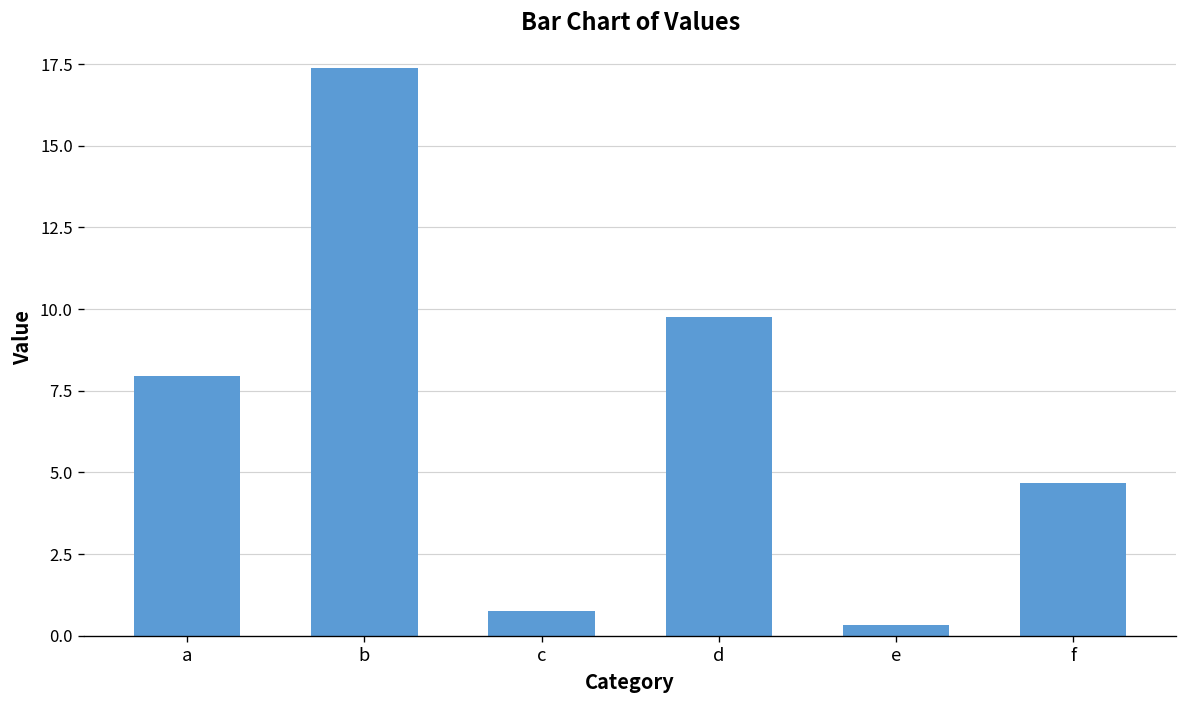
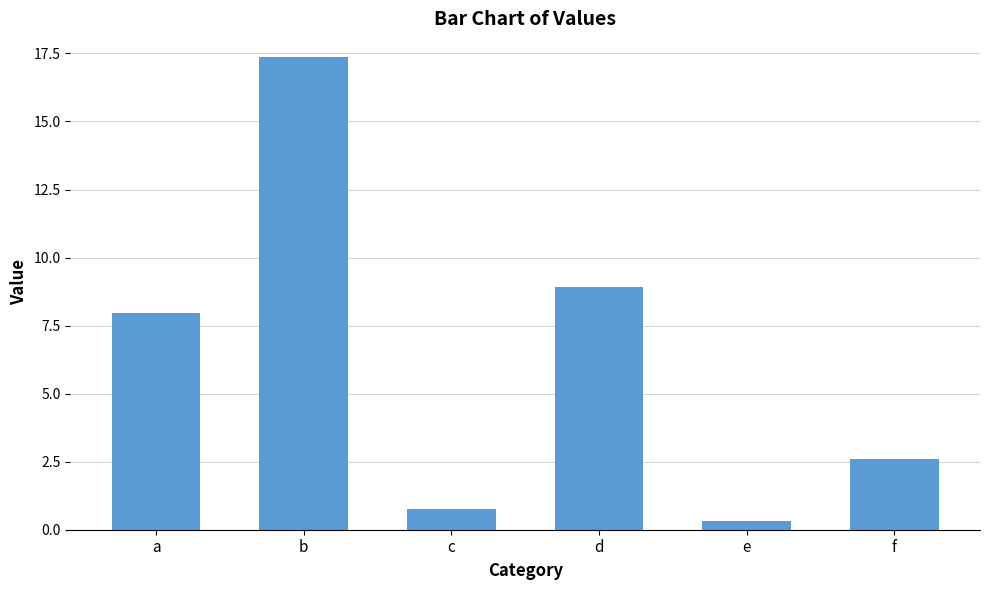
d: 9.8 -> 8.9
f: 4.7 -> 2.6
